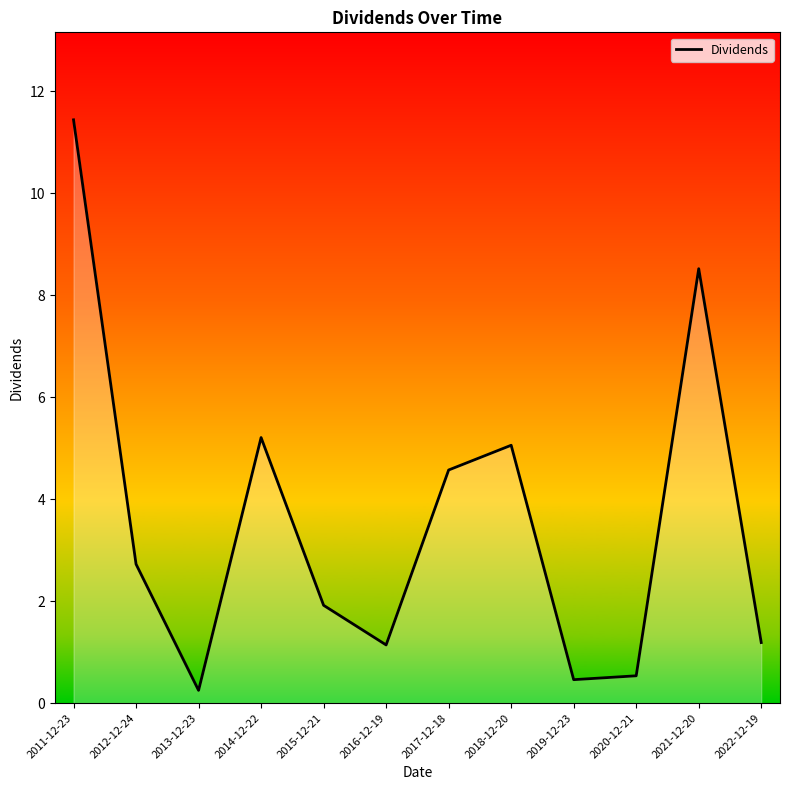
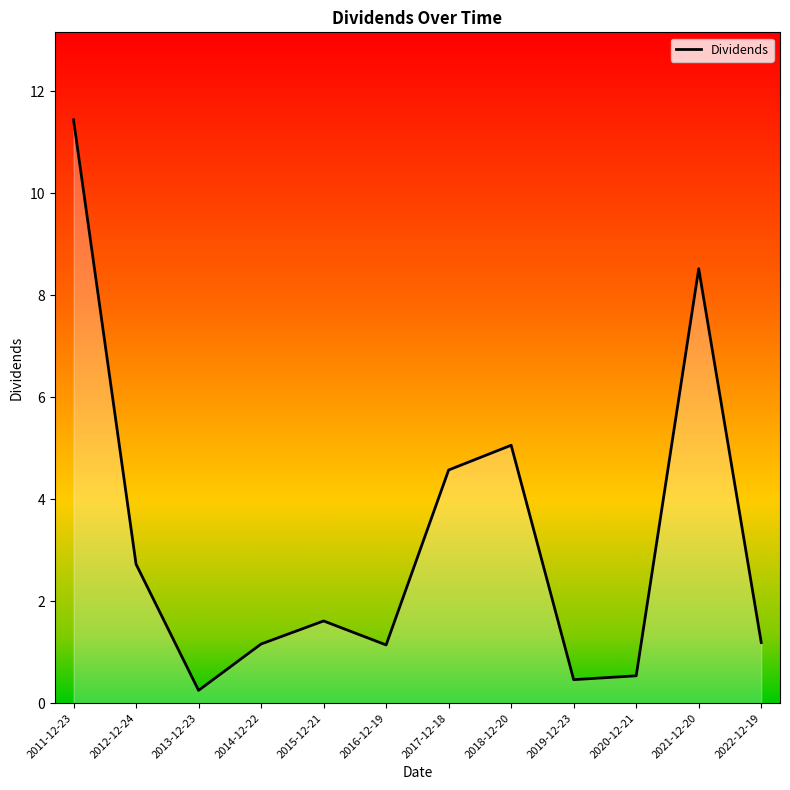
2014-12-22: 5.2 -> 1.2
2015-12-21: 1.9 -> 1.6
